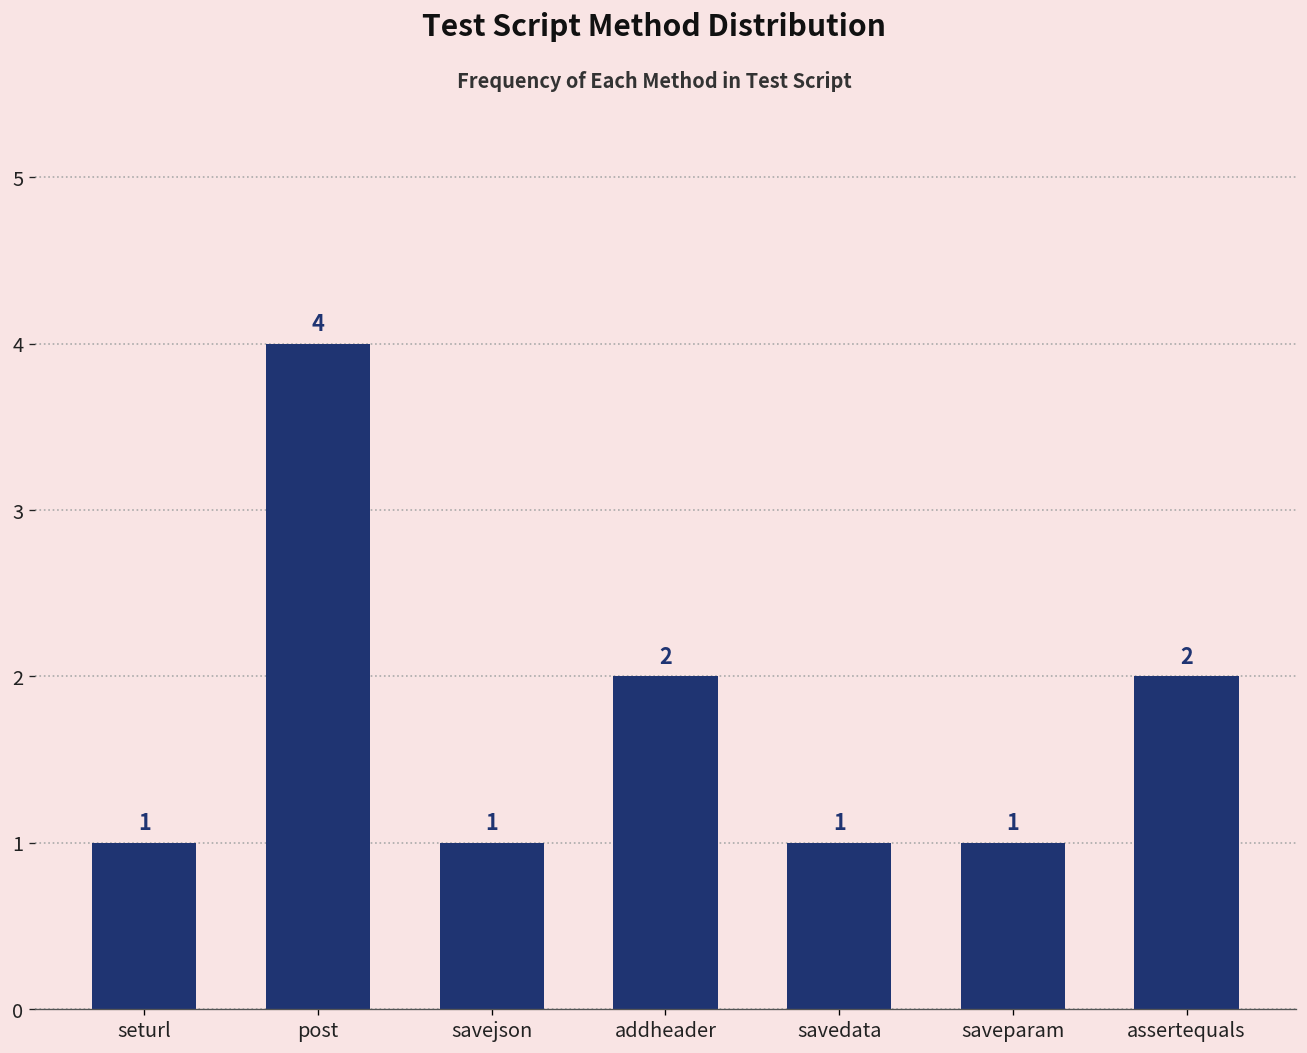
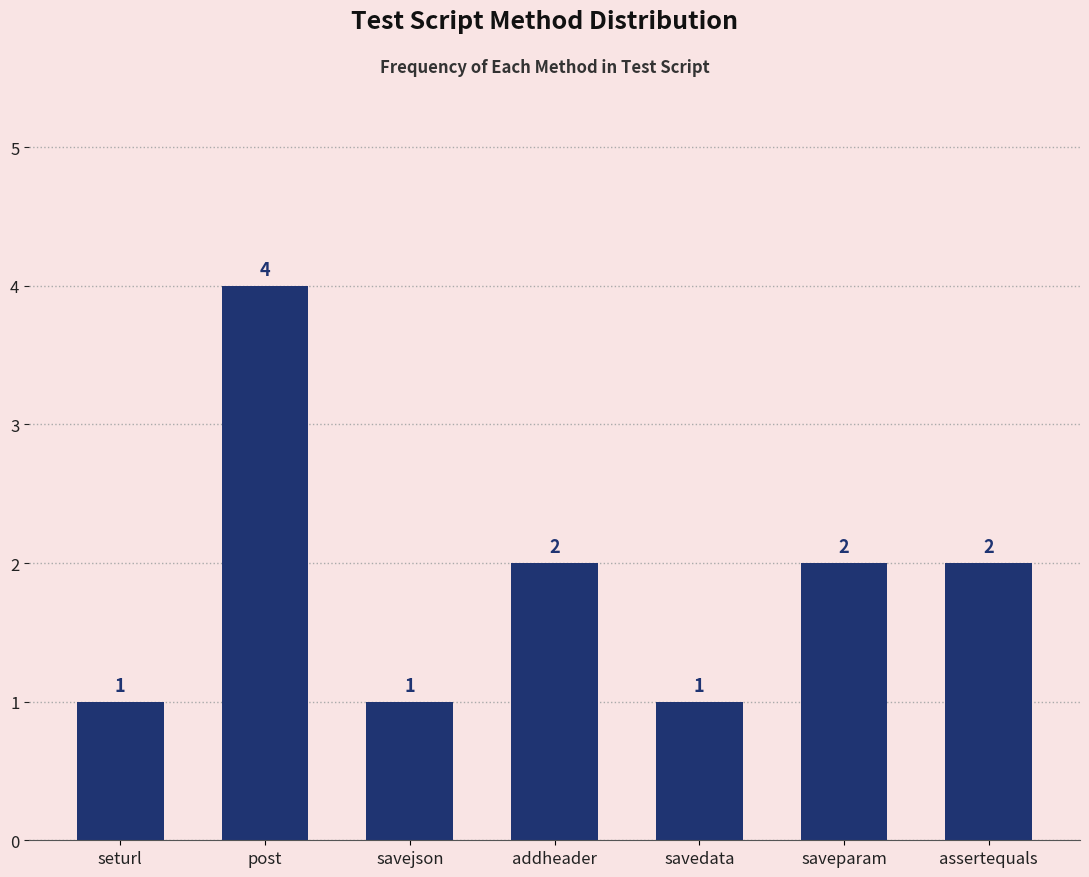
saveparam: 1 -> 2
